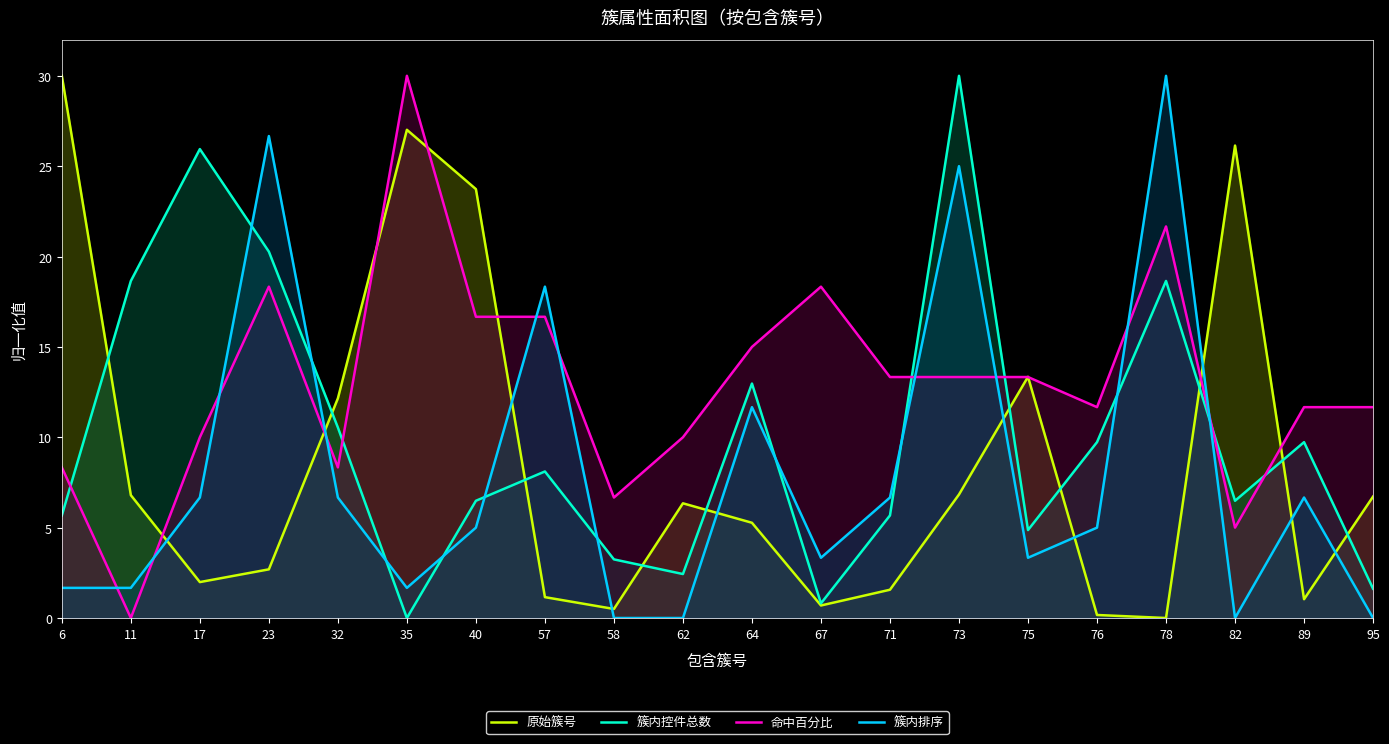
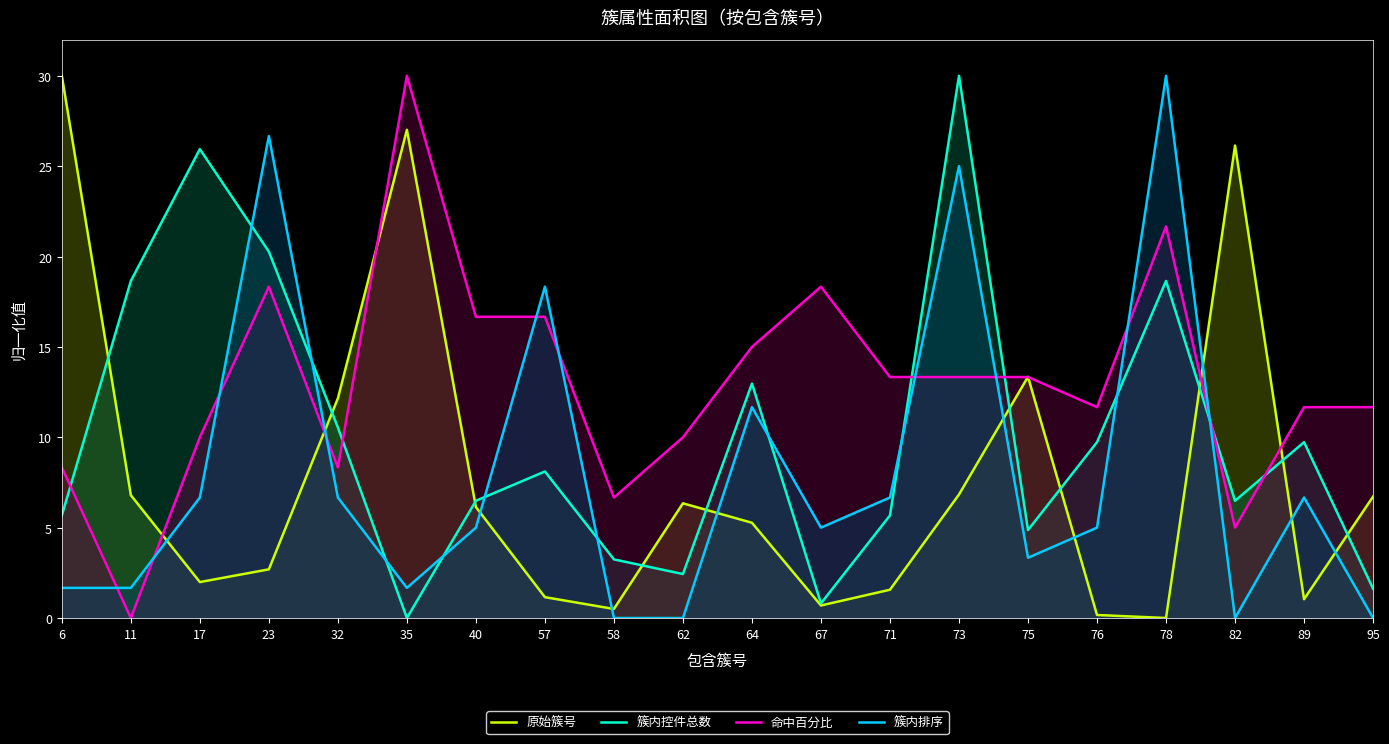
原始簇号, 40: 23.7 -> 6.1
簇内排序, 67: 3.3 -> 5.0
